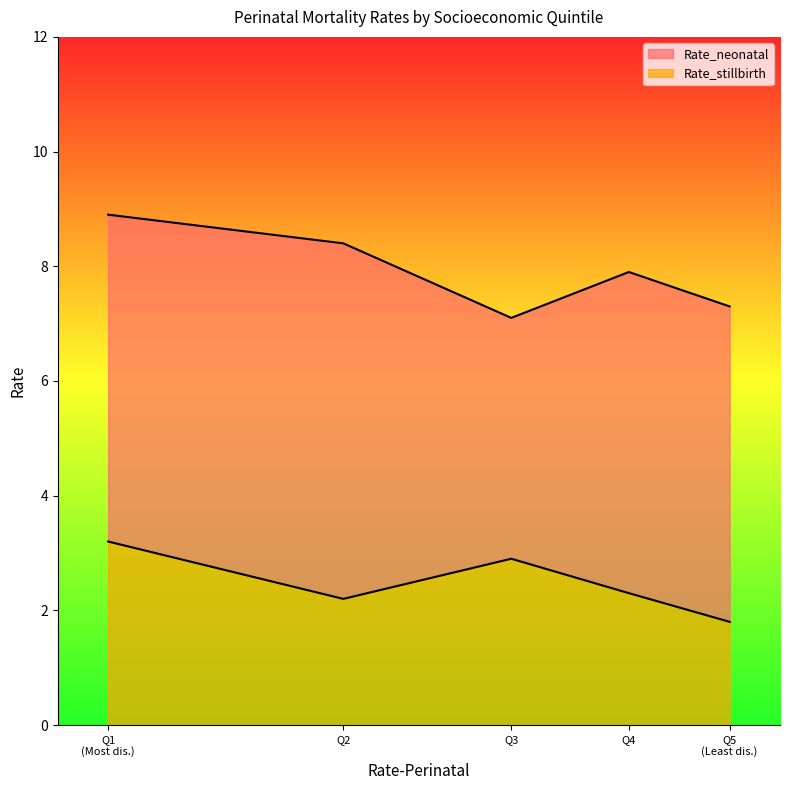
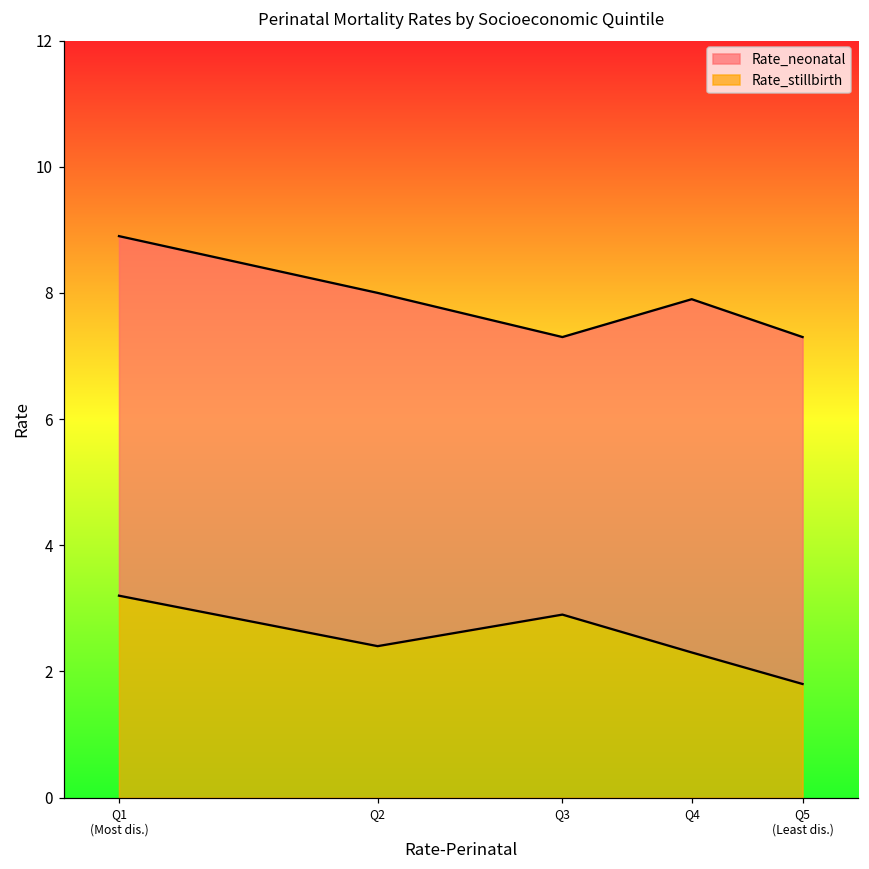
Rate_neonatal, Q2: 8.4 -> 8.0
Rate_stillbirth, Q2: 2.2 -> 2.4
Rate_neonatal, Q3: 7.1 -> 7.3
